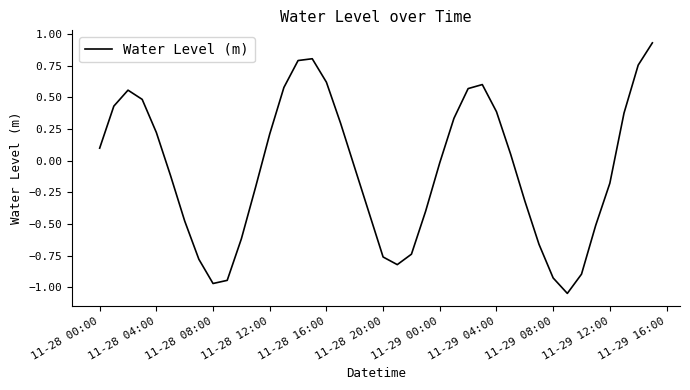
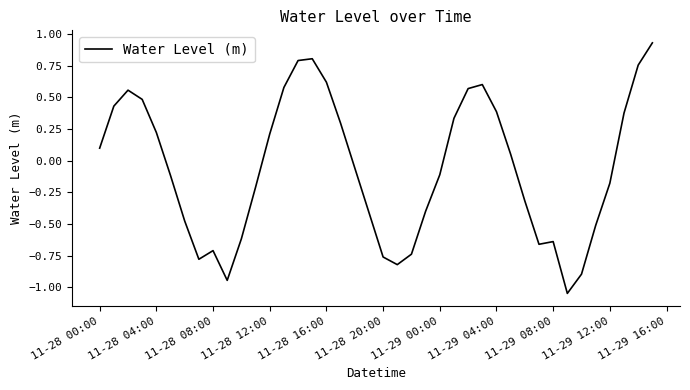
11-28 08:00: -0.97 -> -0.71
11-29 00:00: -0.02 -> -0.11
11-29 08:00: -0.93 -> -0.64
